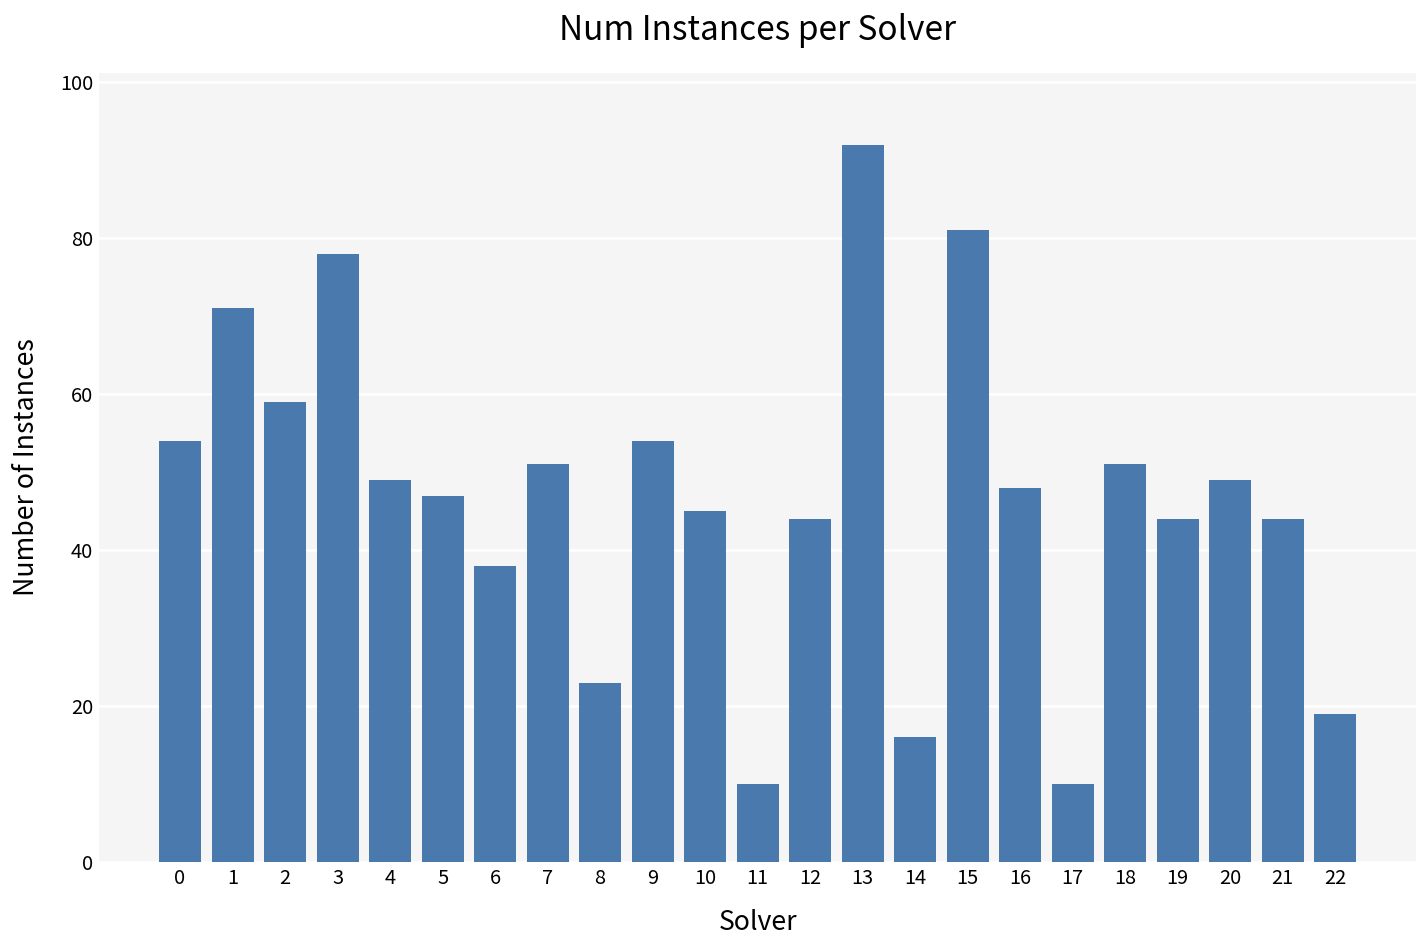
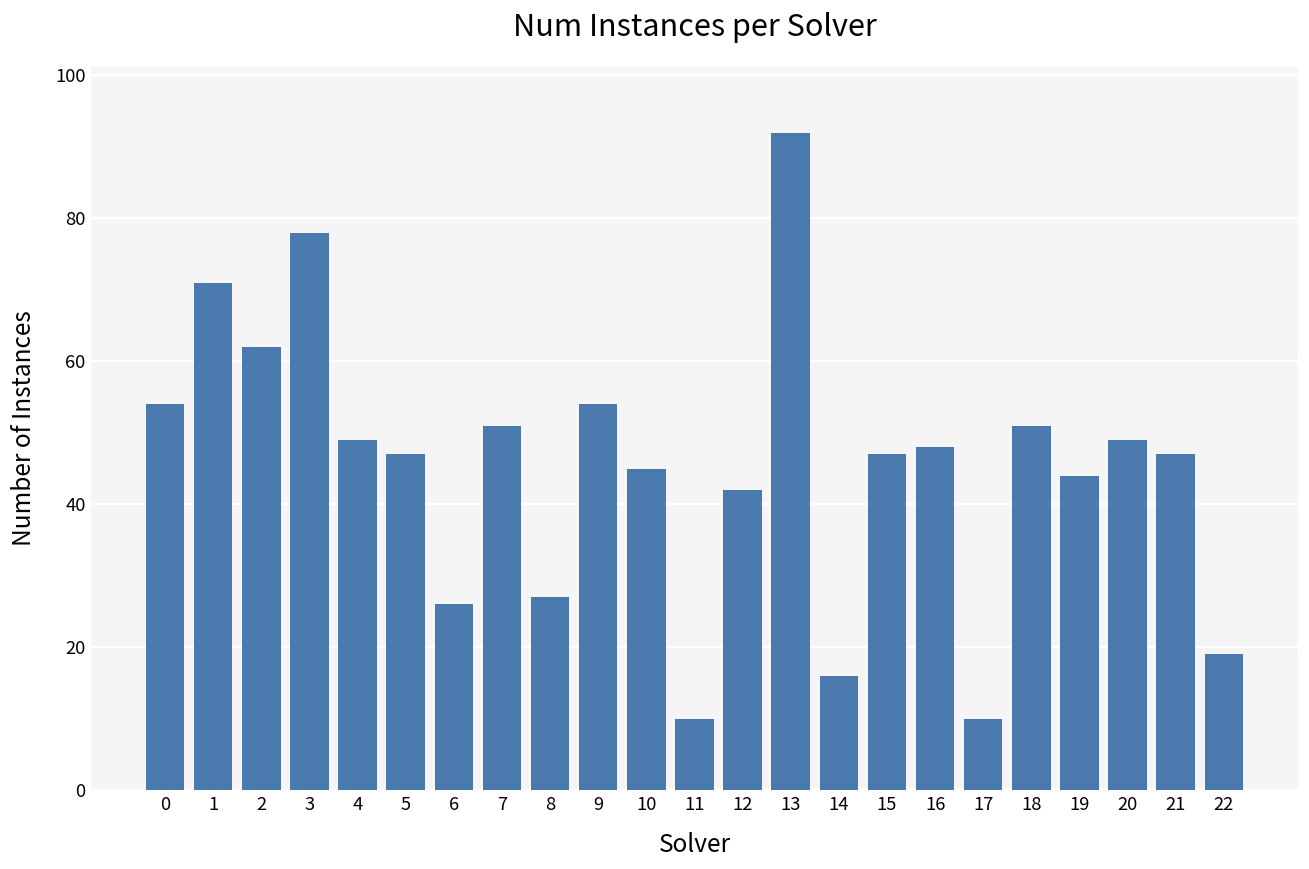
2: 59 -> 62
6: 38 -> 26
8: 23 -> 27
12: 44 -> 42
15: 81 -> 47
21: 44 -> 47
